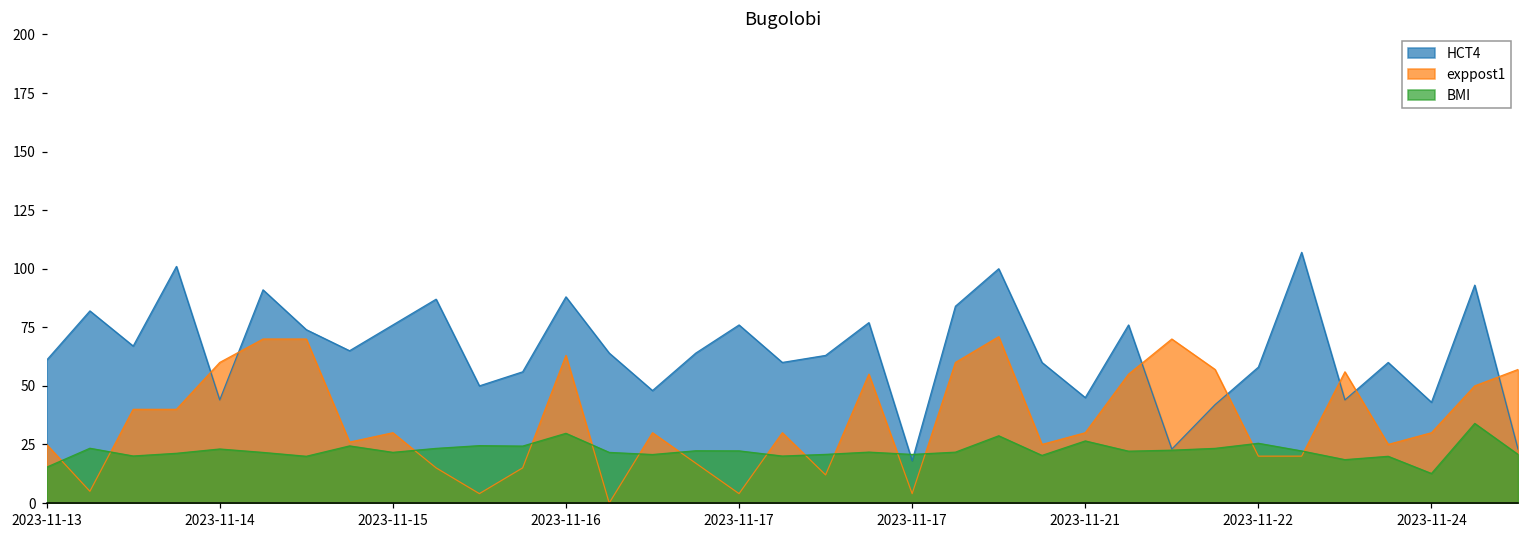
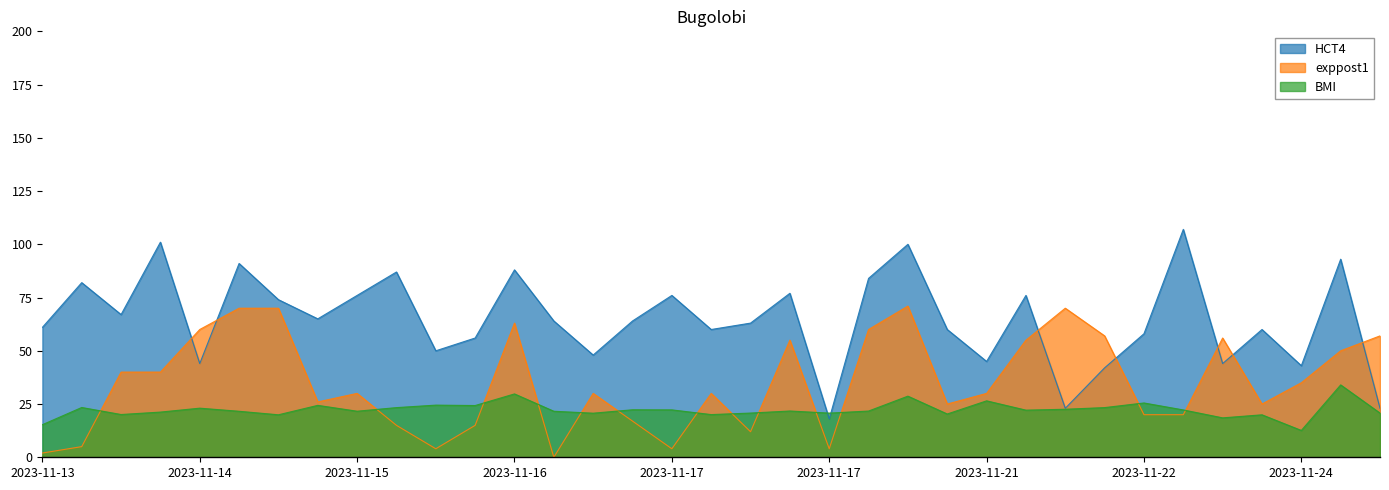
exppost1, 2023-11-13: 25 -> 2
exppost1, 2023-11-24: 30 -> 35
